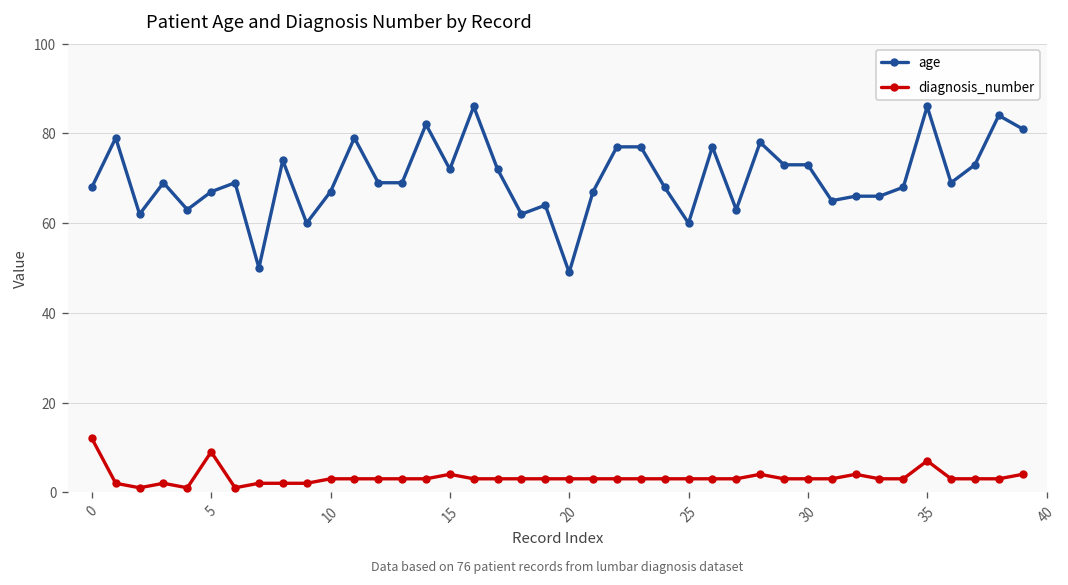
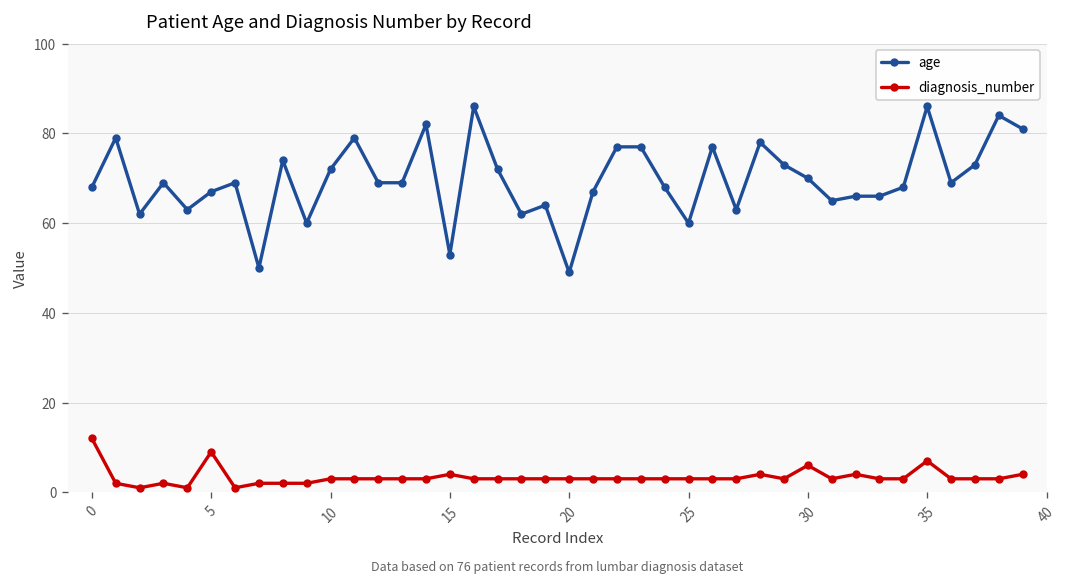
age, 10: 67 -> 72
age, 15: 72 -> 53
age, 30: 73 -> 70
diagnosis_number, 30: 3 -> 6
